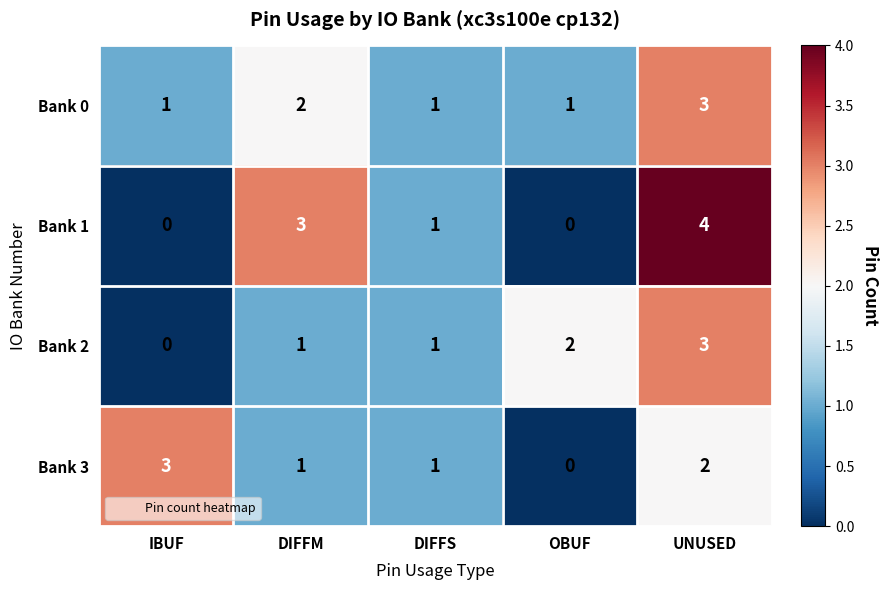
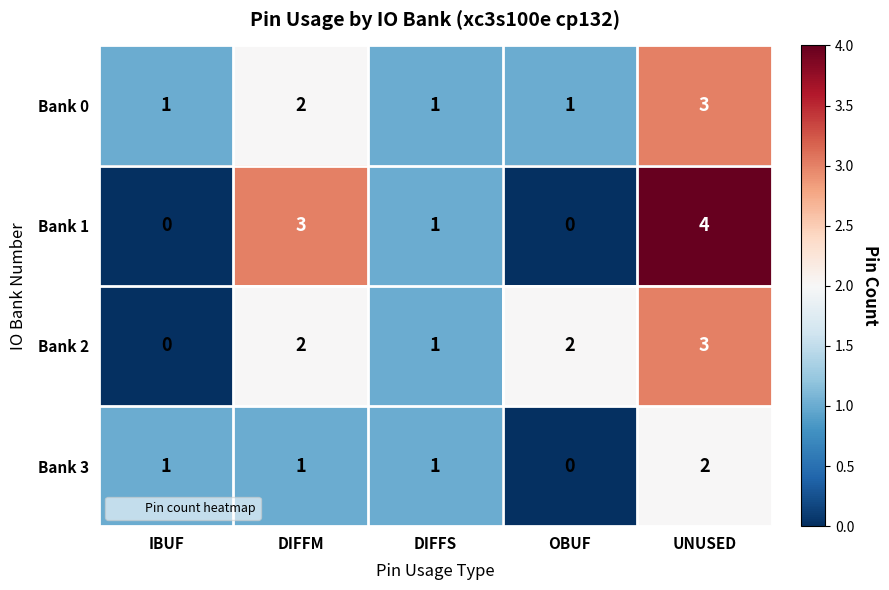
Bank 2, DIFFM: 1 -> 2
Bank 3, IBUF: 3 -> 1
